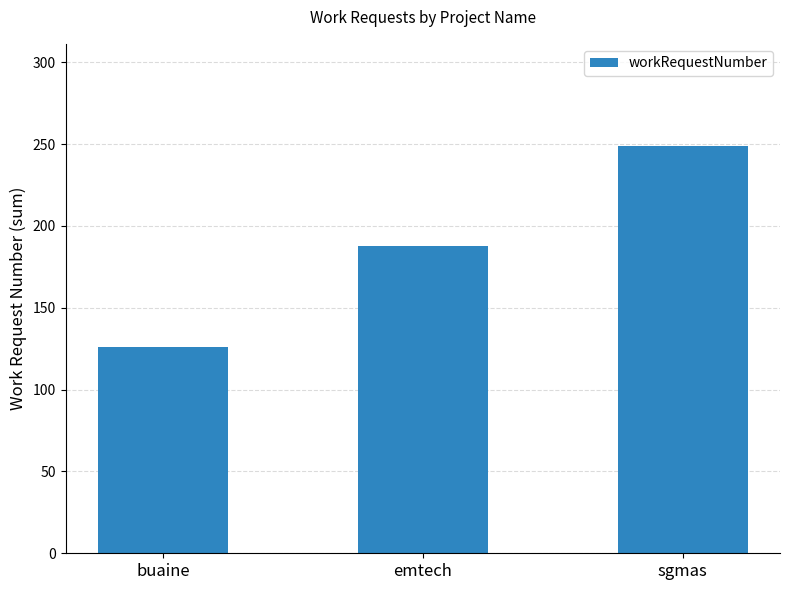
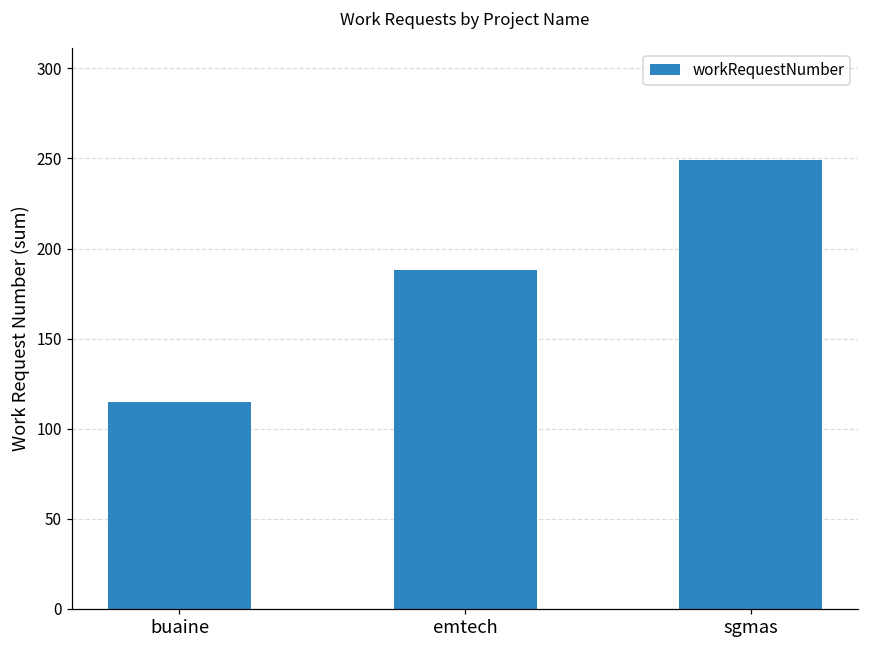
buaine: 126 -> 115
